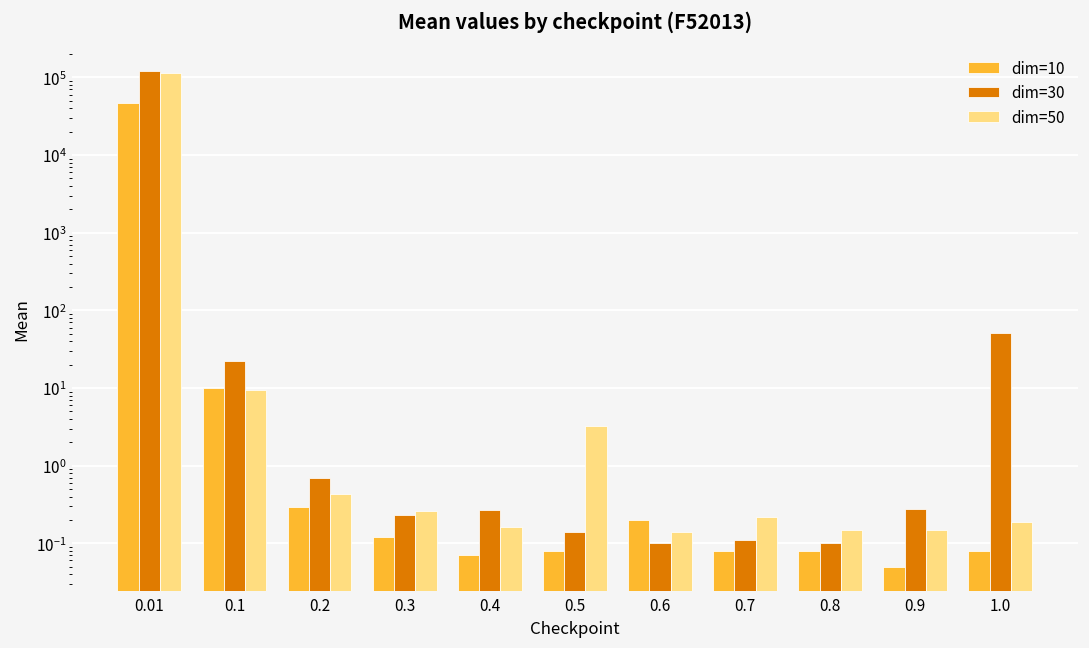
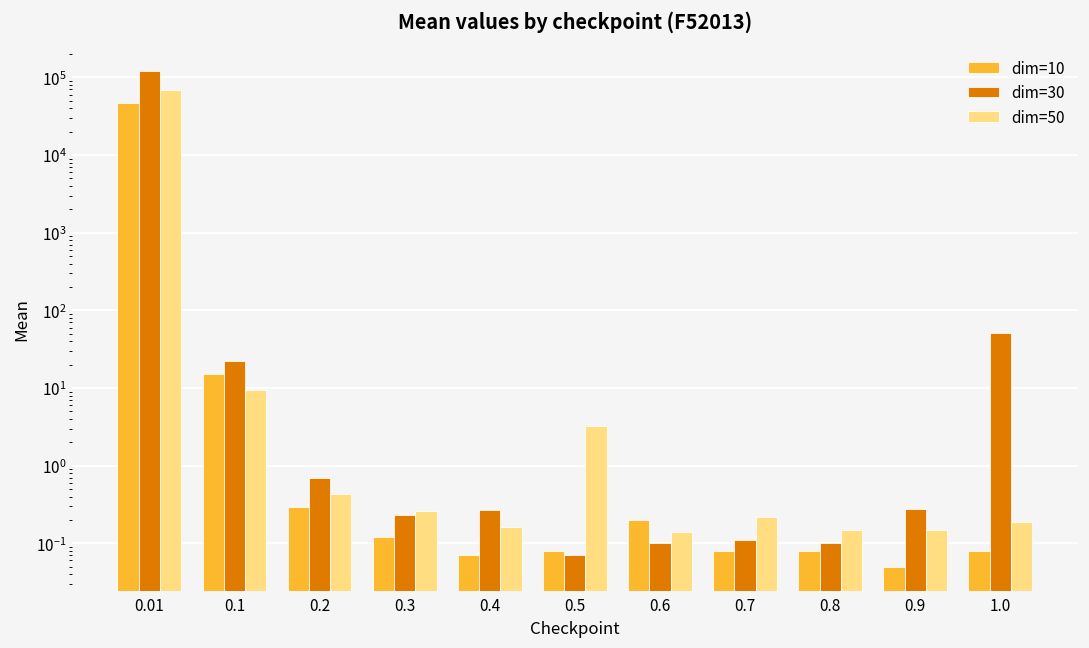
dim=50, 0.01: 120000 -> 70000
dim=10, 0.1: 10 -> 15
dim=30, 0.5: 0.14 -> 0.07
